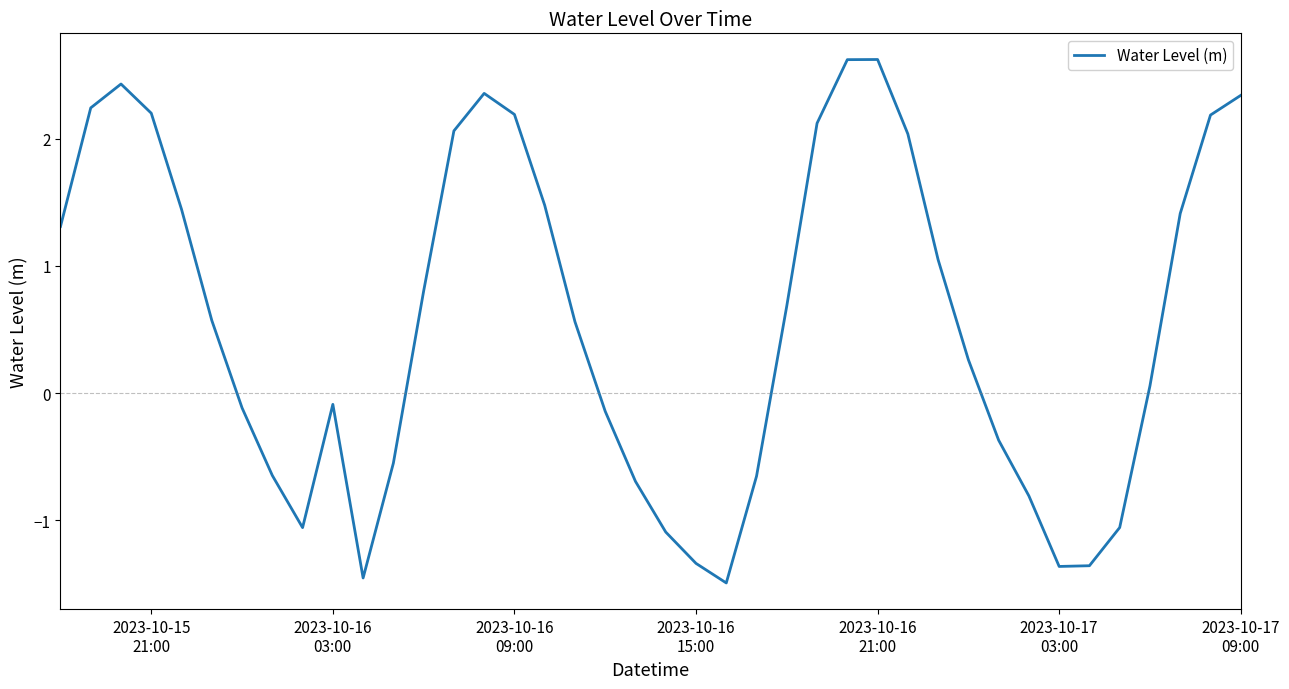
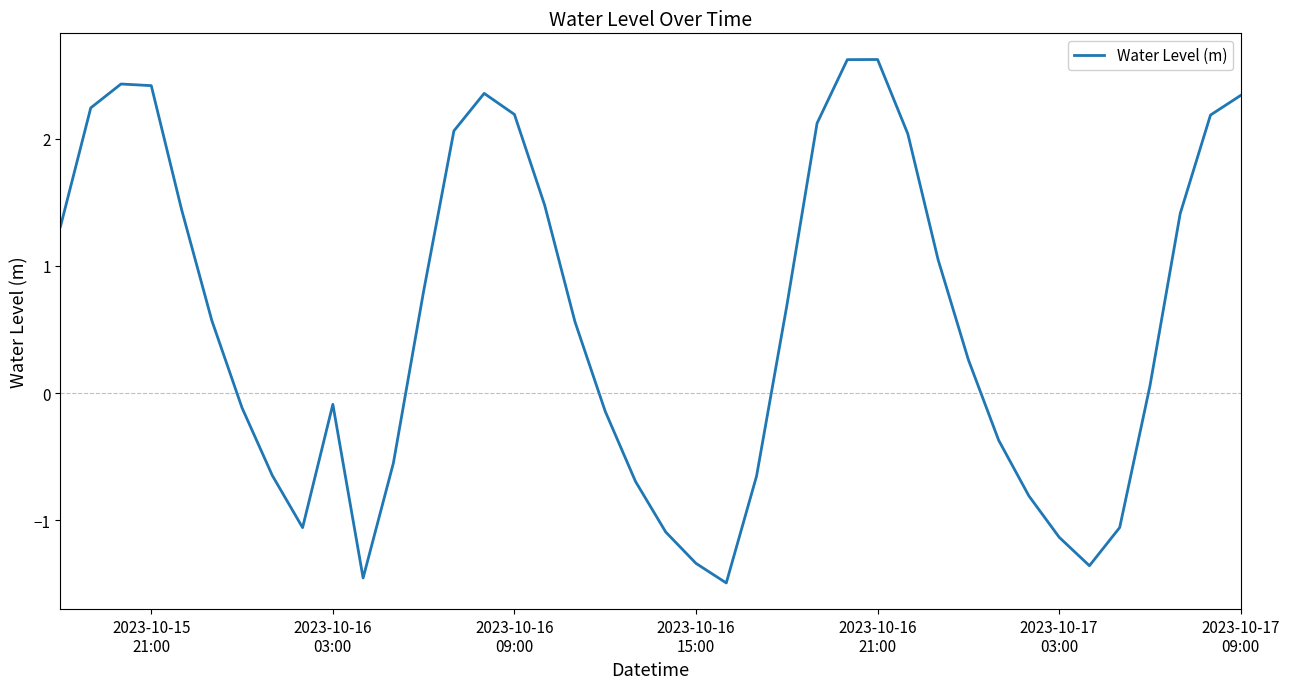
2023-10-15 21:00: 2.20 -> 2.42
2023-10-17 03:00: -1.36 -> -1.13
